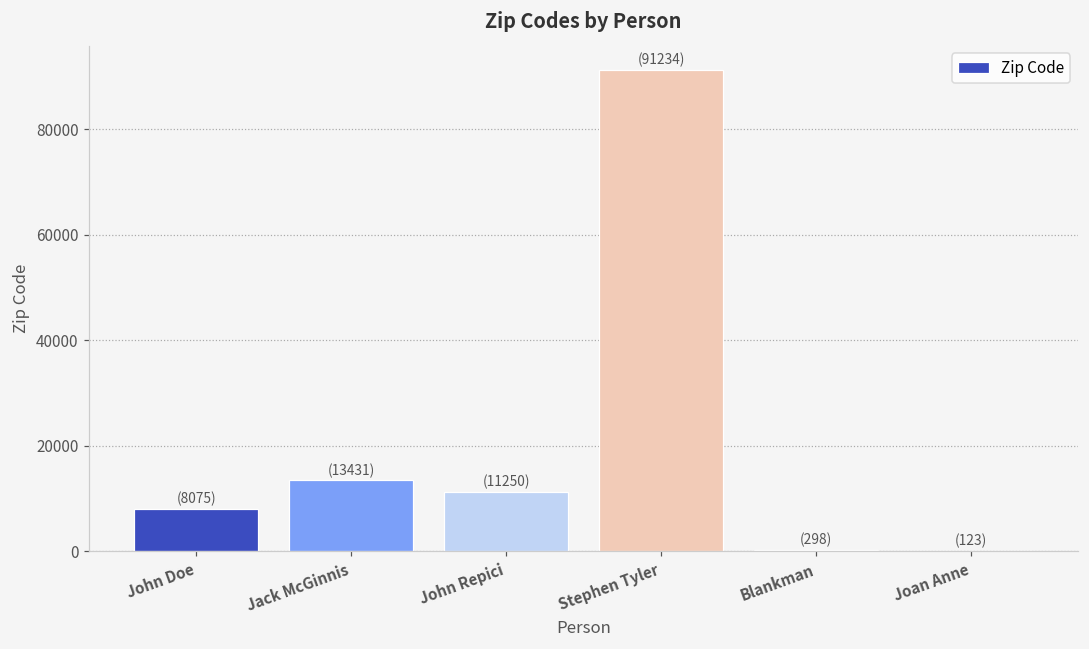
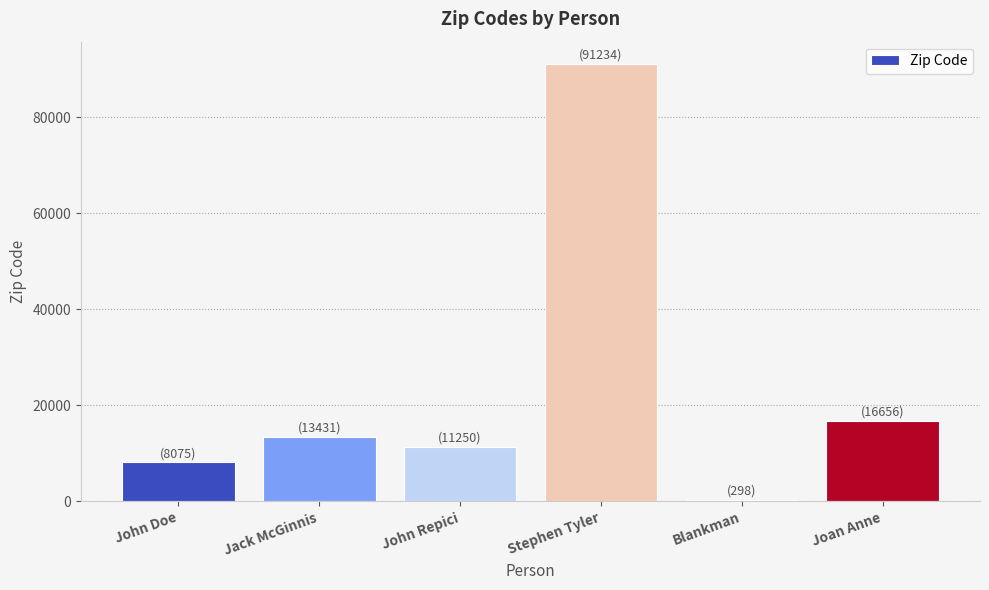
Joan Anne: (123) -> (16656)
